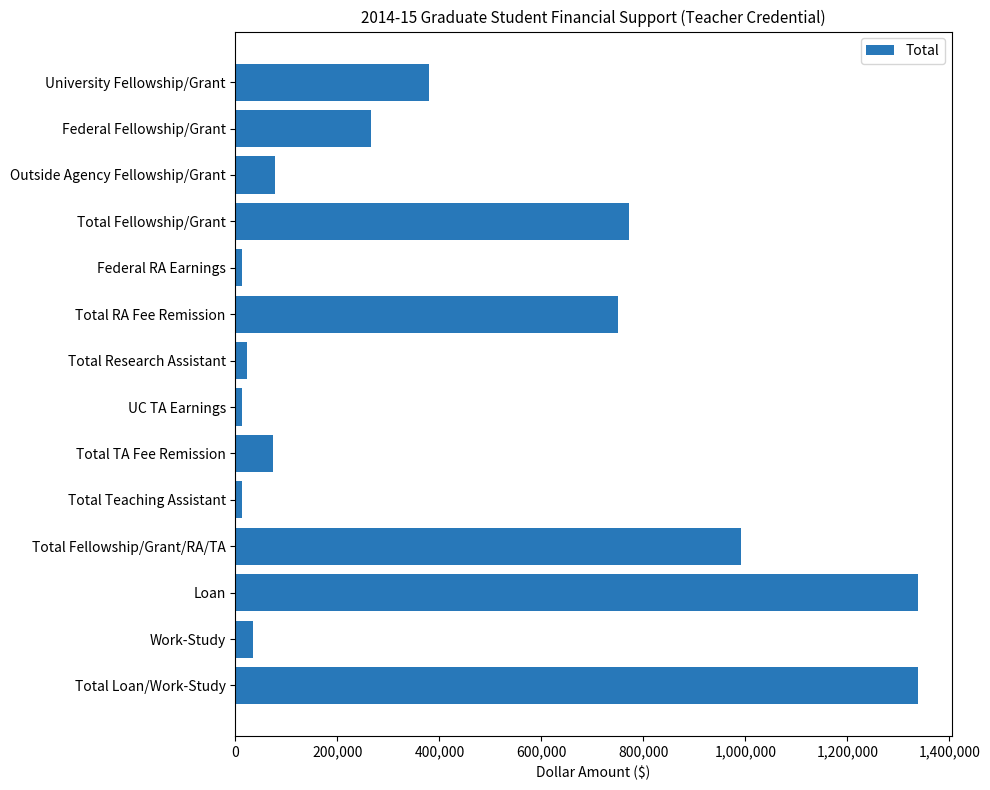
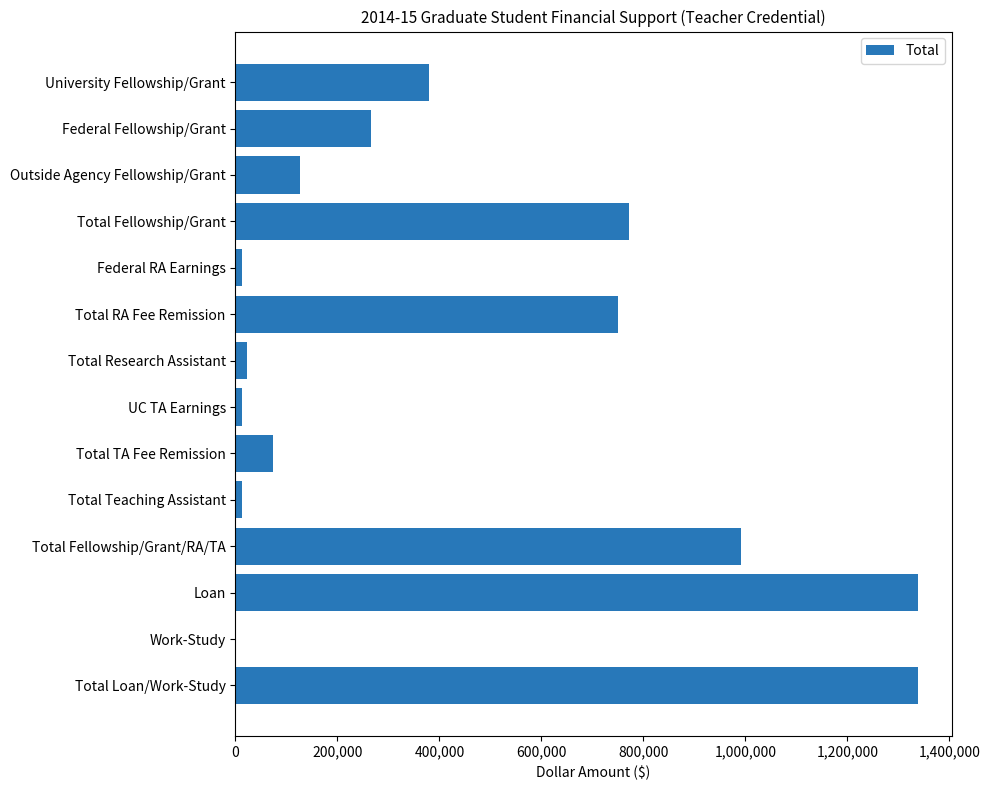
Outside Agency Fellowship/Grant: 80,000 -> 130,000
Work-Study: 40,000 -> 0
